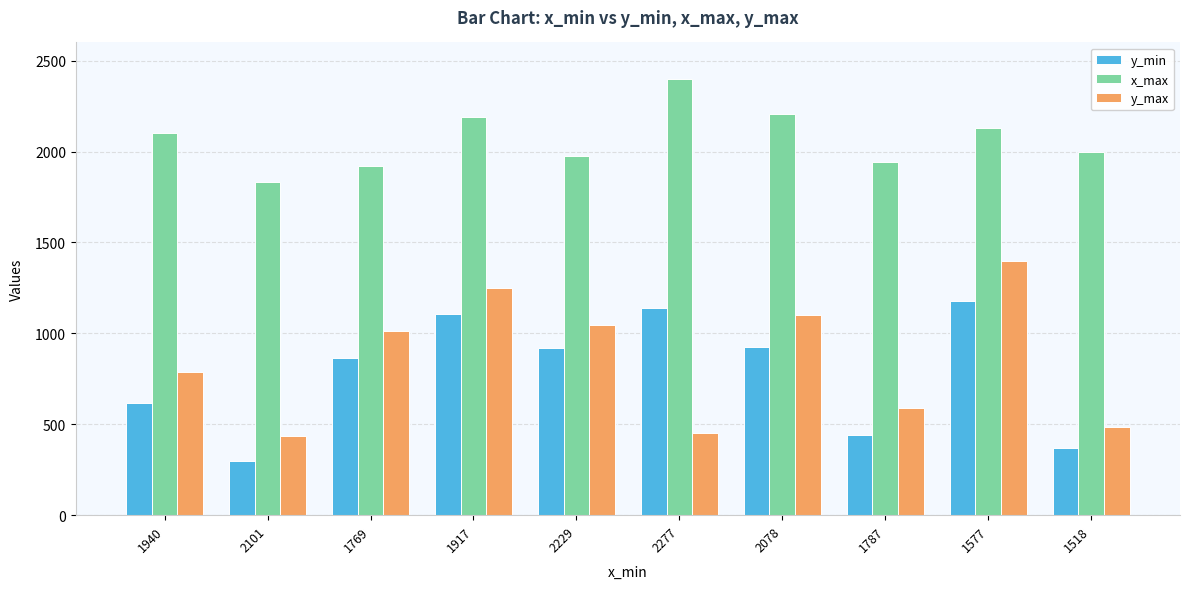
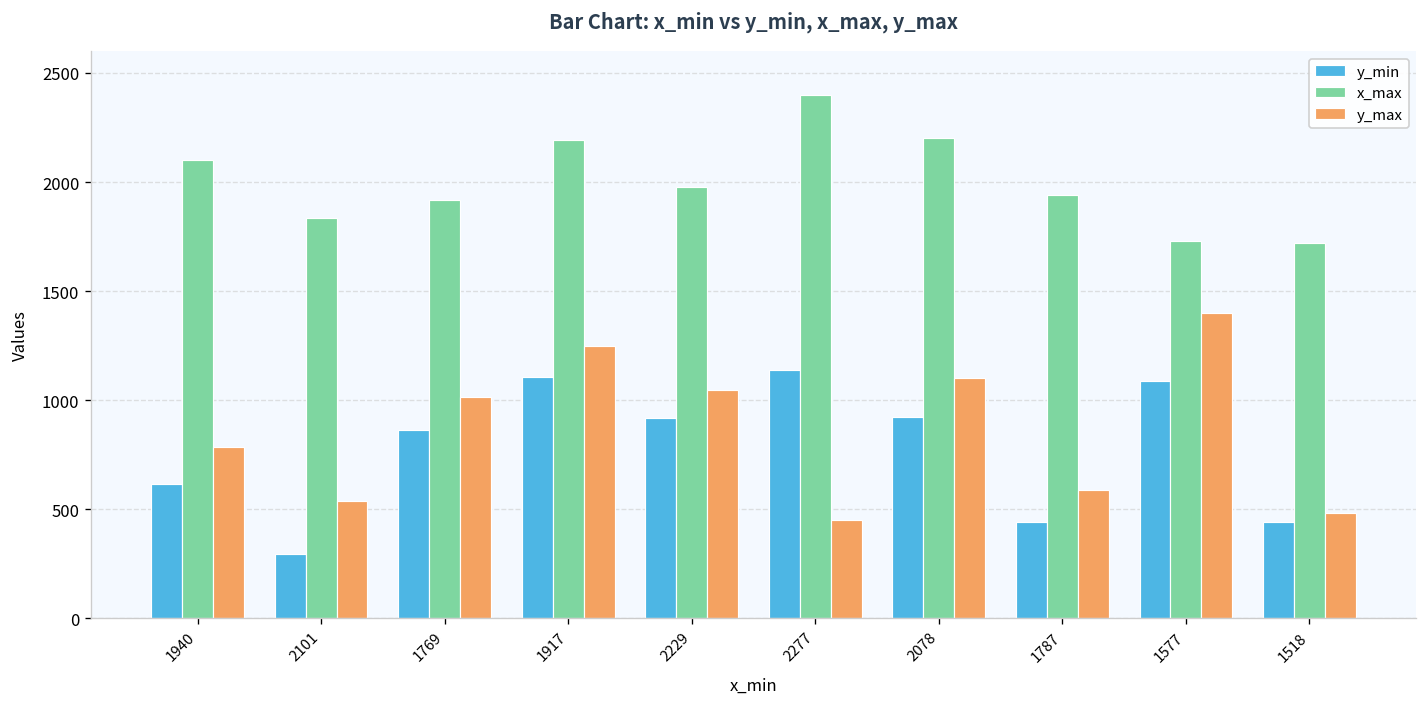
y_max, 2101: 440 -> 540
y_min, 1577: 1180 -> 1090
x_max, 1577: 2130 -> 1730
y_min, 1518: 370 -> 440
x_max, 1518: 2000 -> 1720
